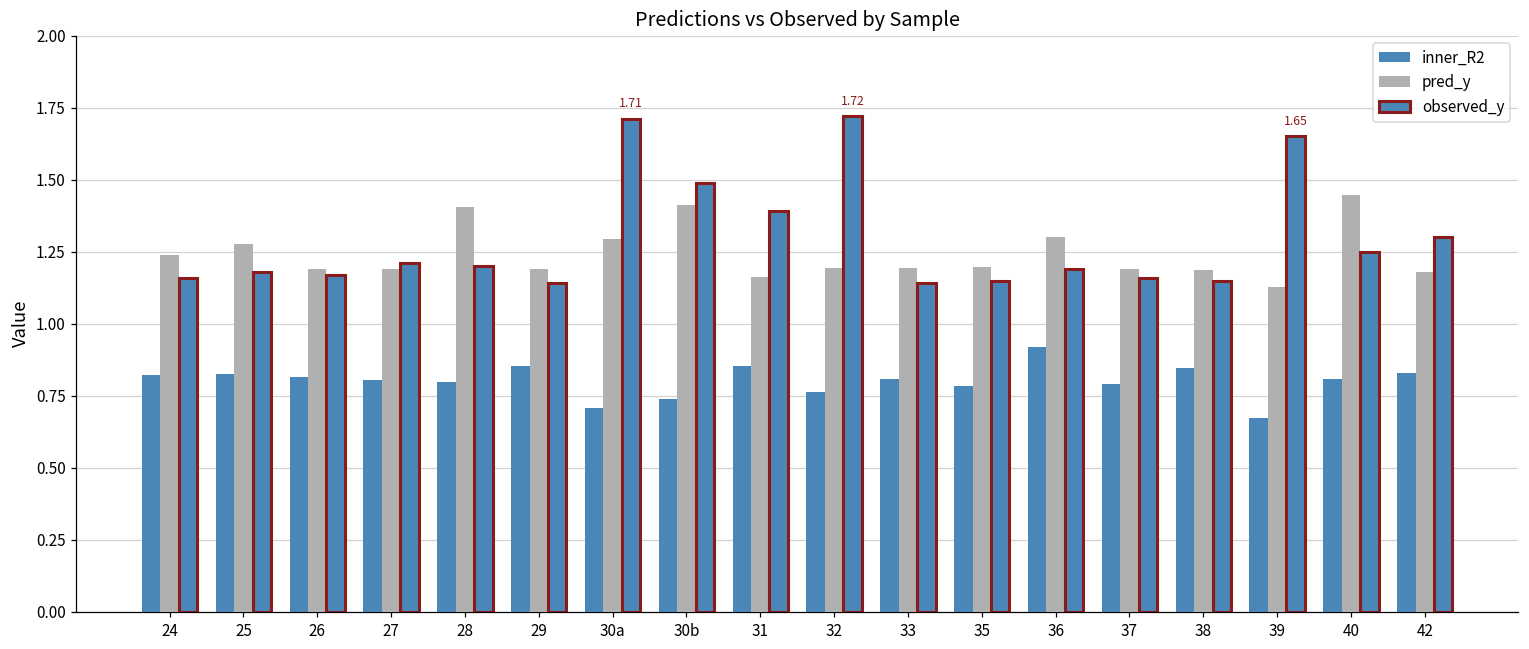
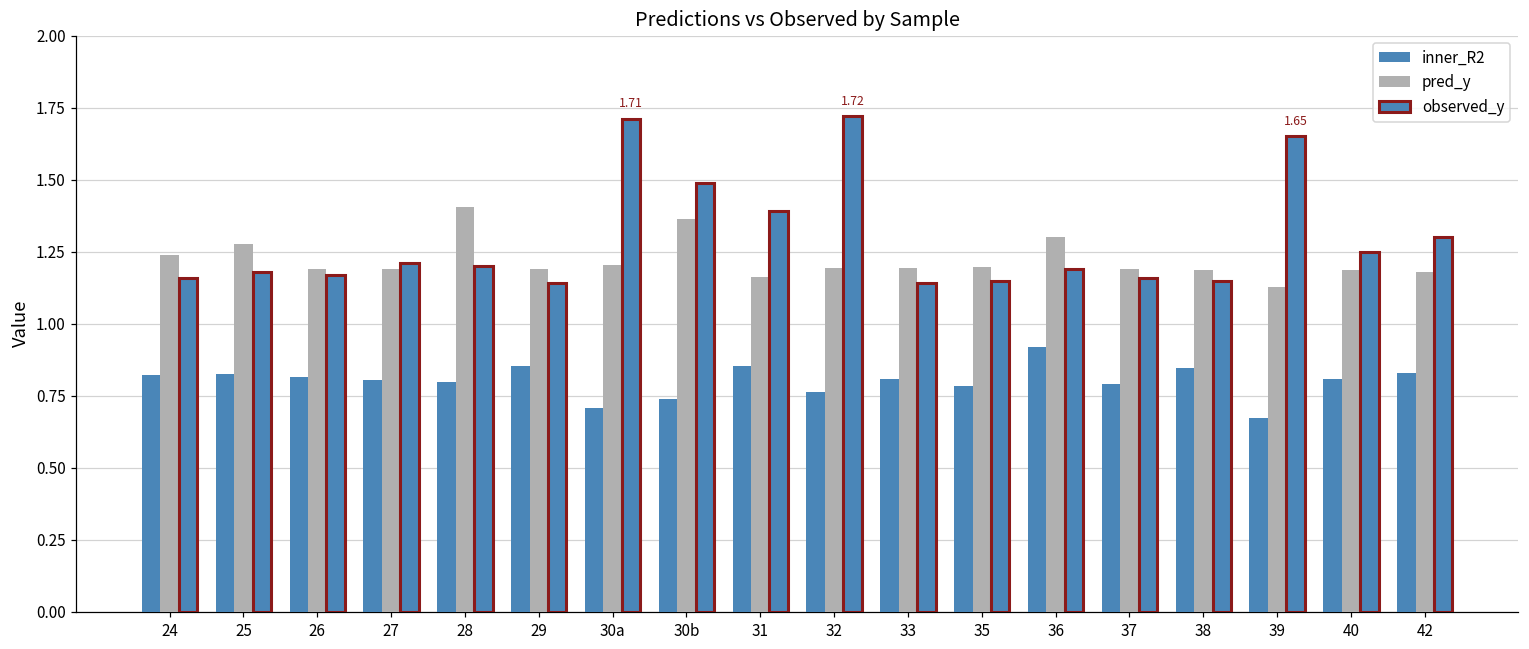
pred_y, 30a: 1.30 -> 1.20
pred_y, 30b: 1.41 -> 1.37
pred_y, 40: 1.45 -> 1.19
